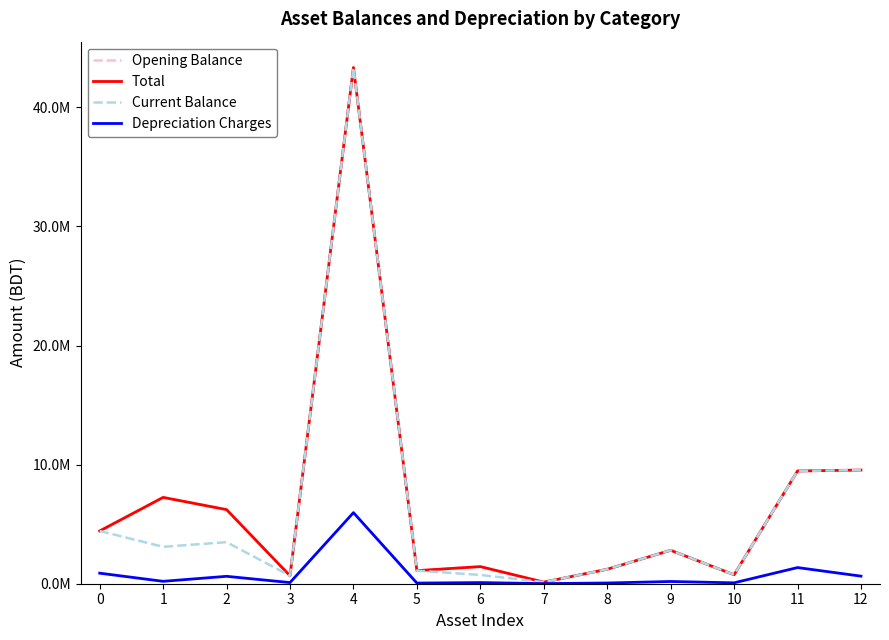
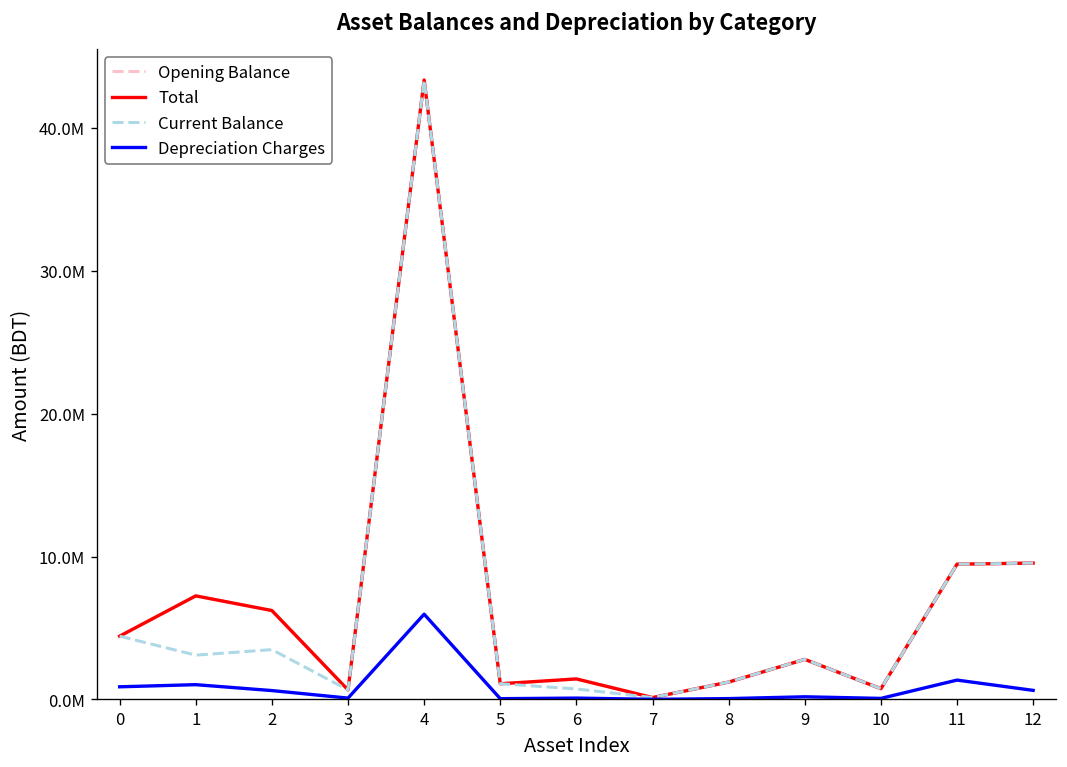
Depreciation Charges, 1: 200000 -> 1000000
